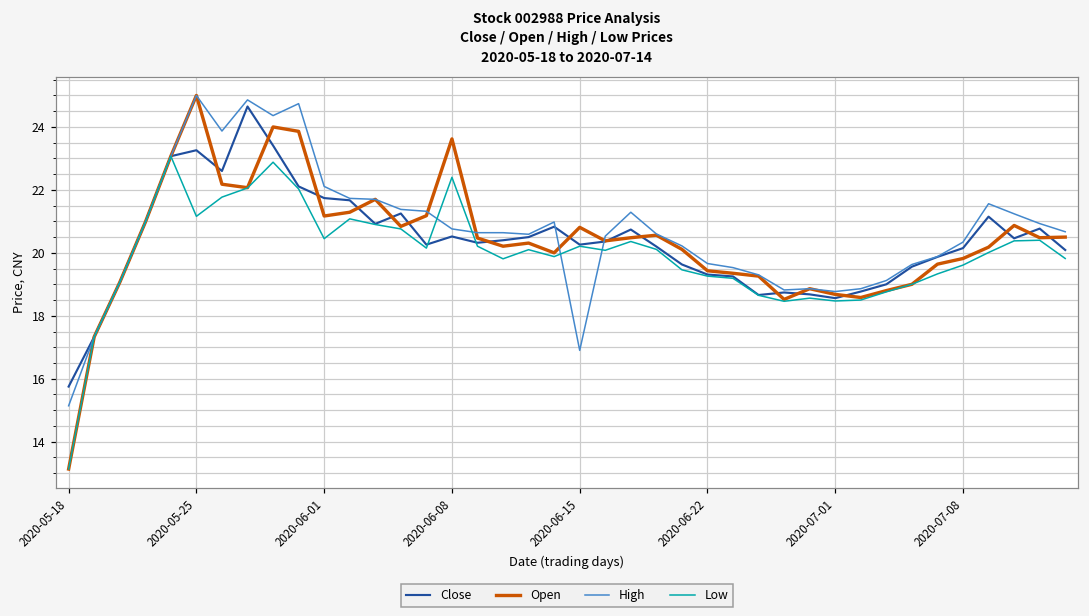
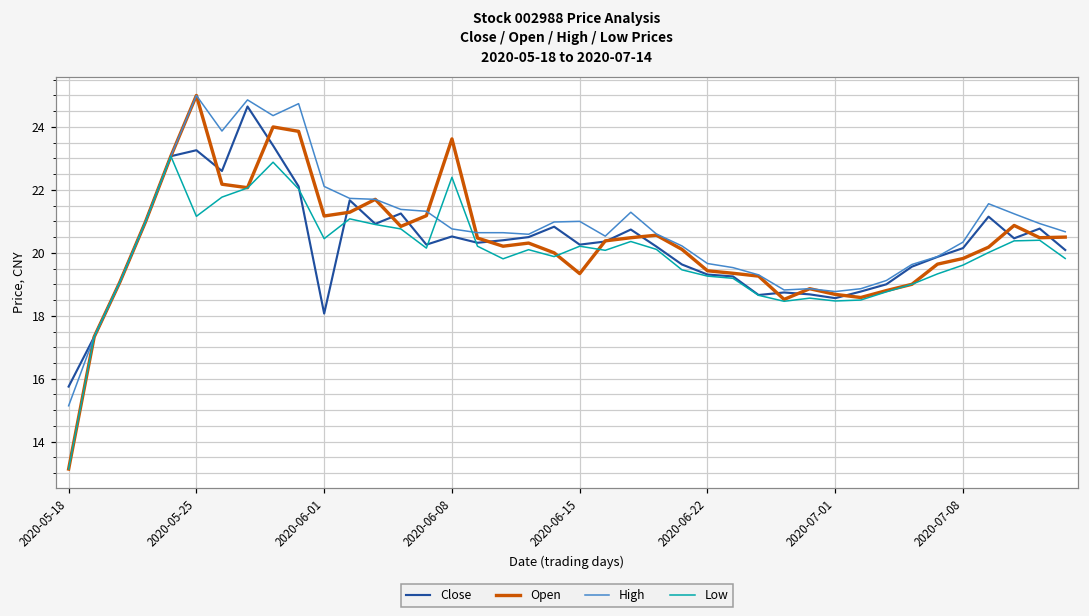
Close, 2020-06-01: 21.7 -> 18.1
Open, 2020-06-15: 20.8 -> 19.3
High, 2020-06-15: 16.9 -> 21.0
